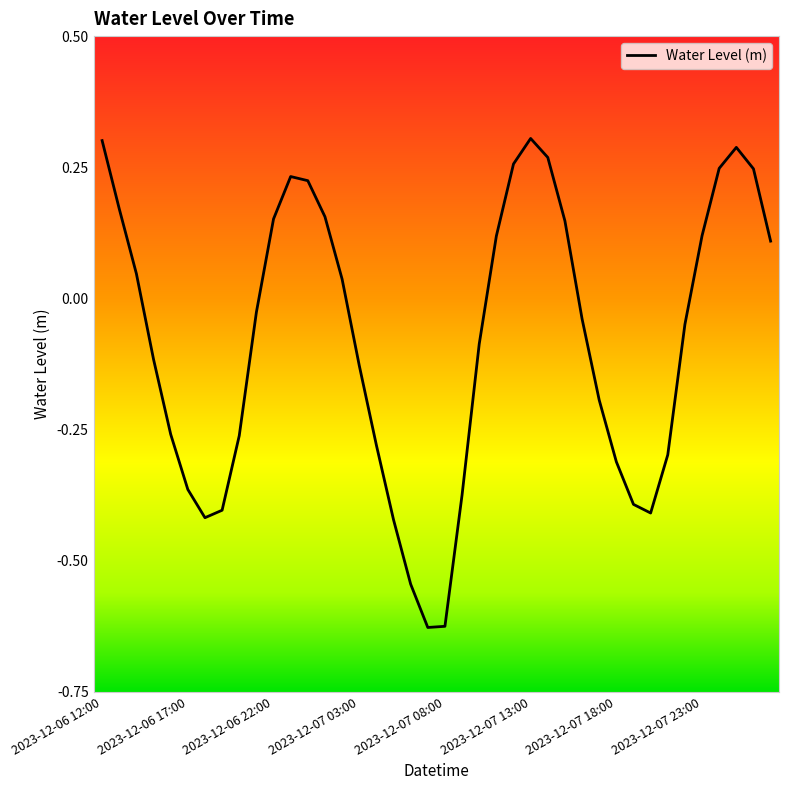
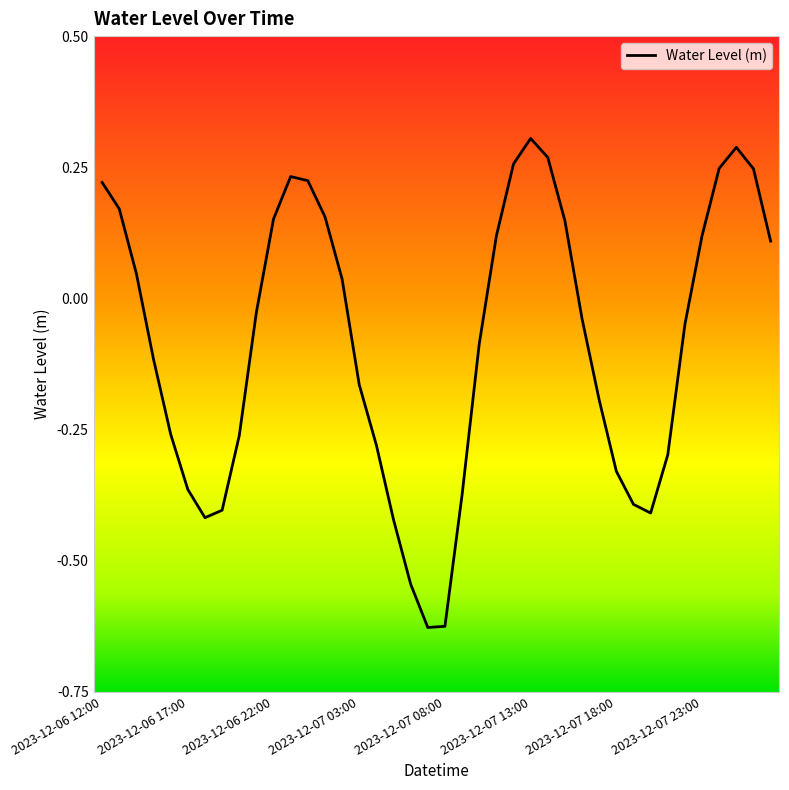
2023-12-06 12:00: 0.30 -> 0.22
2023-12-07 03:00: -0.13 -> -0.16
2023-12-07 18:00: -0.31 -> -0.33
